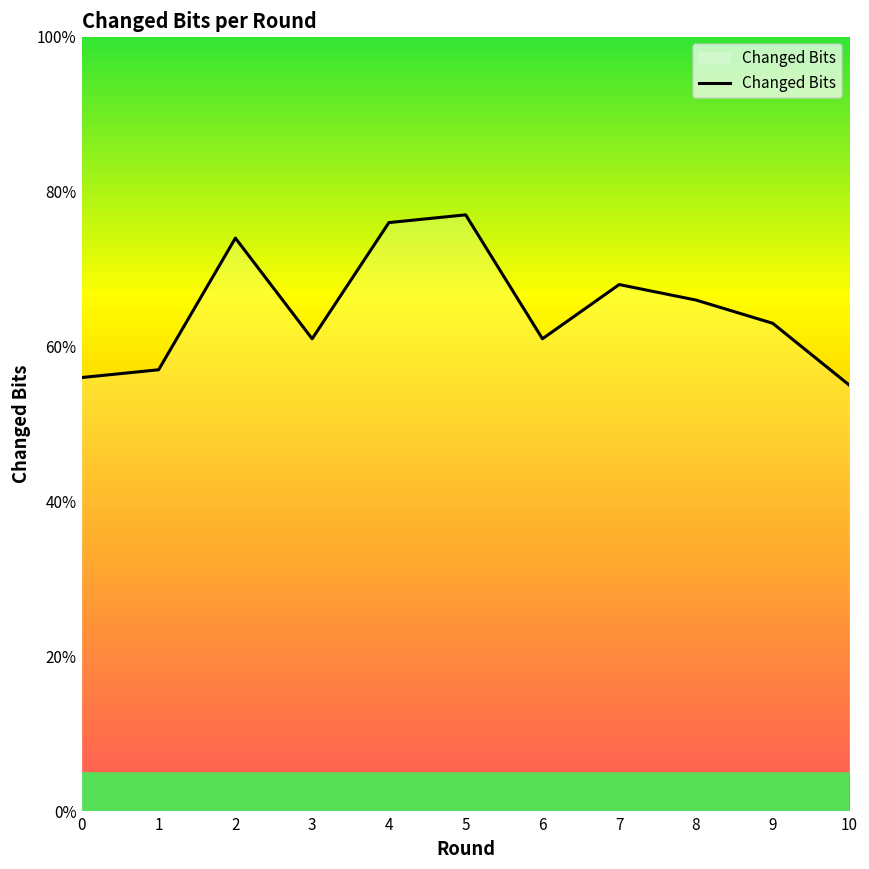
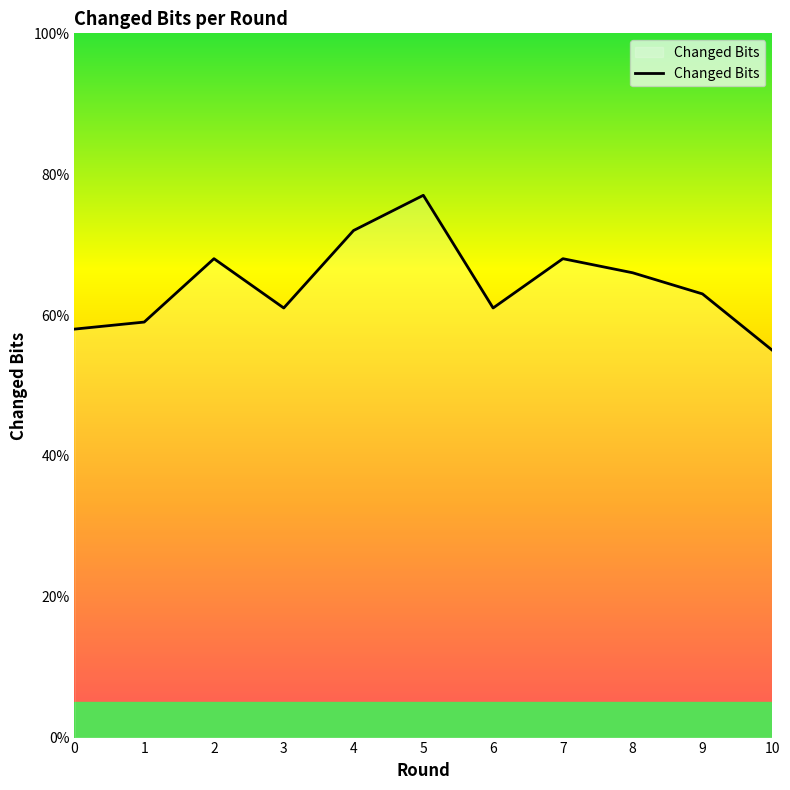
0: 56% -> 58%
1: 57% -> 59%
2: 74% -> 68%
4: 76% -> 72%
